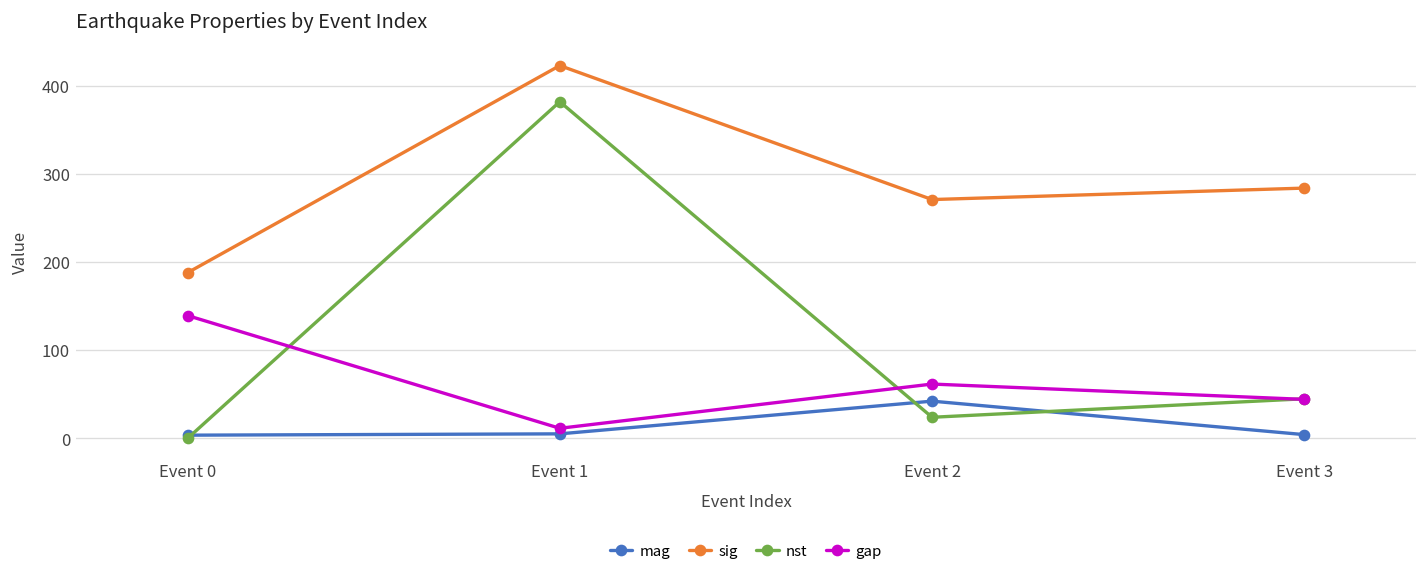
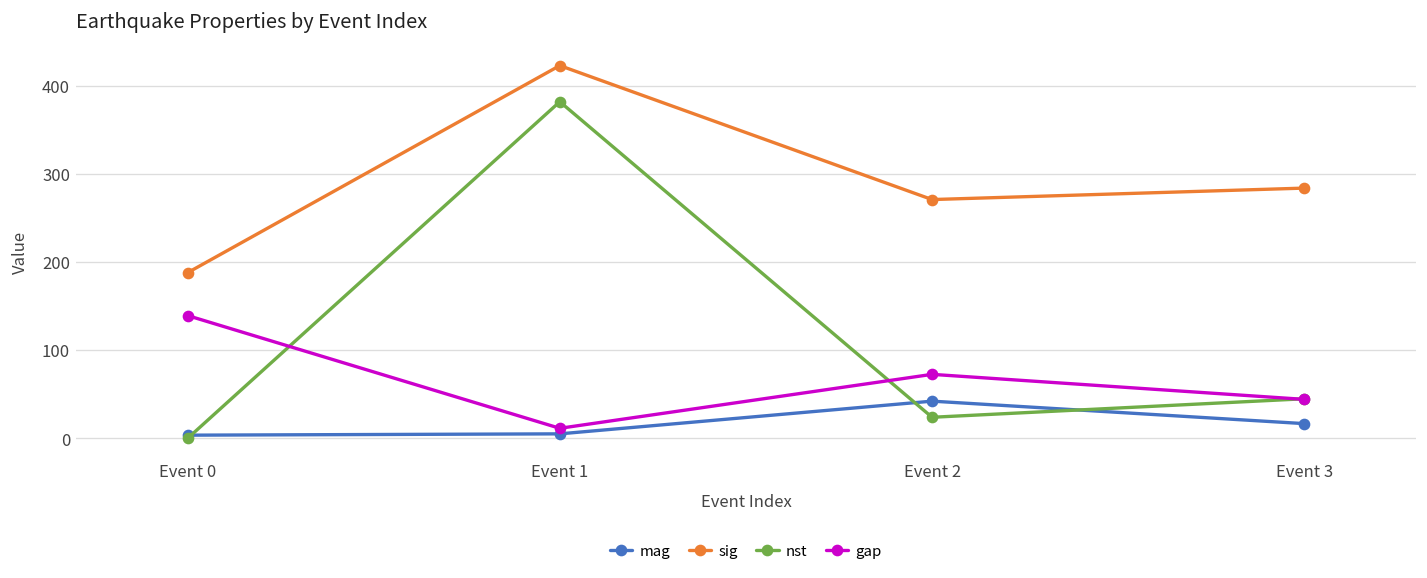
gap, Event 2: 60 -> 70
mag, Event 3: 0 -> 20
